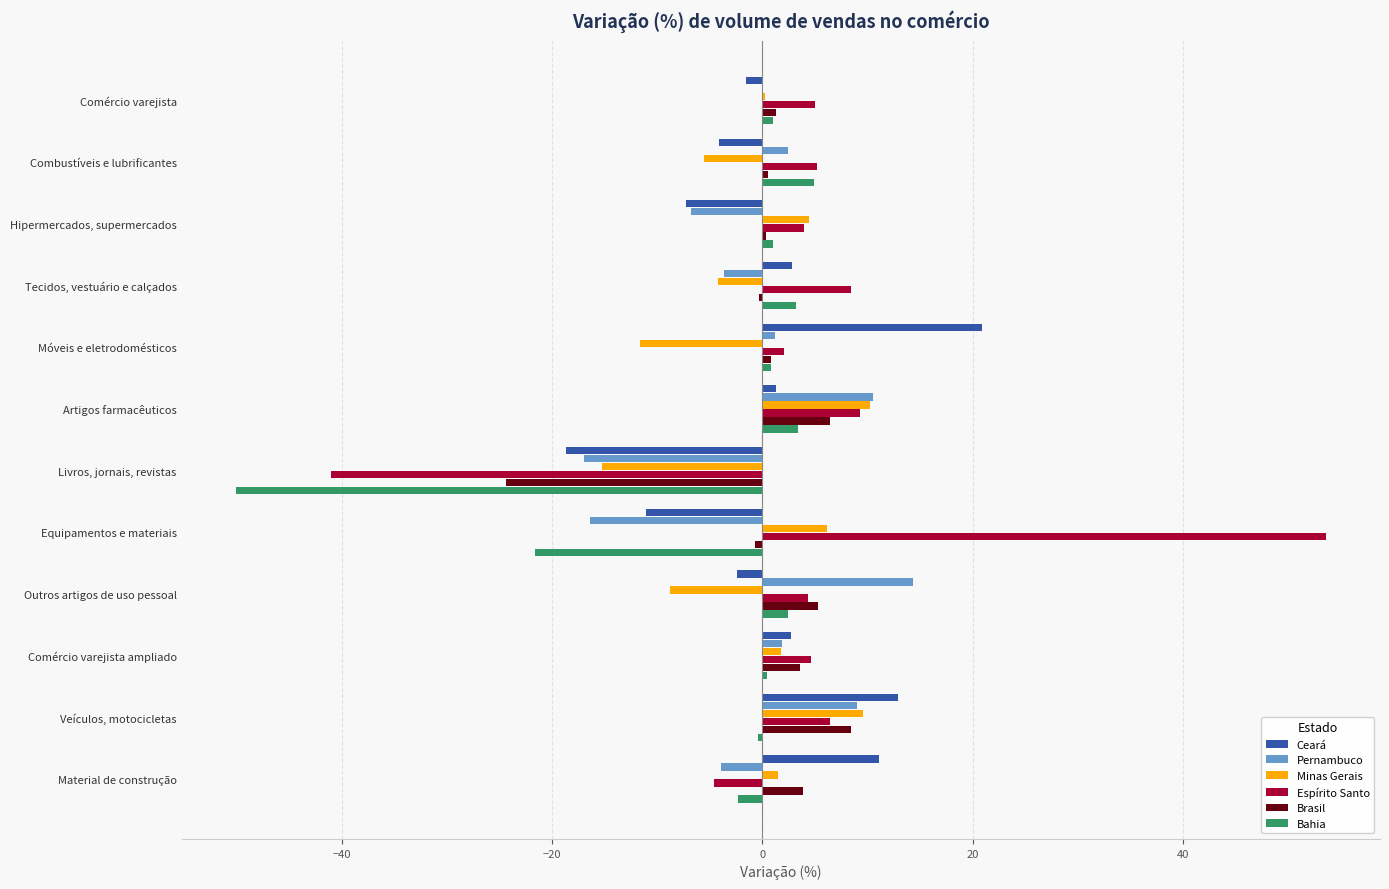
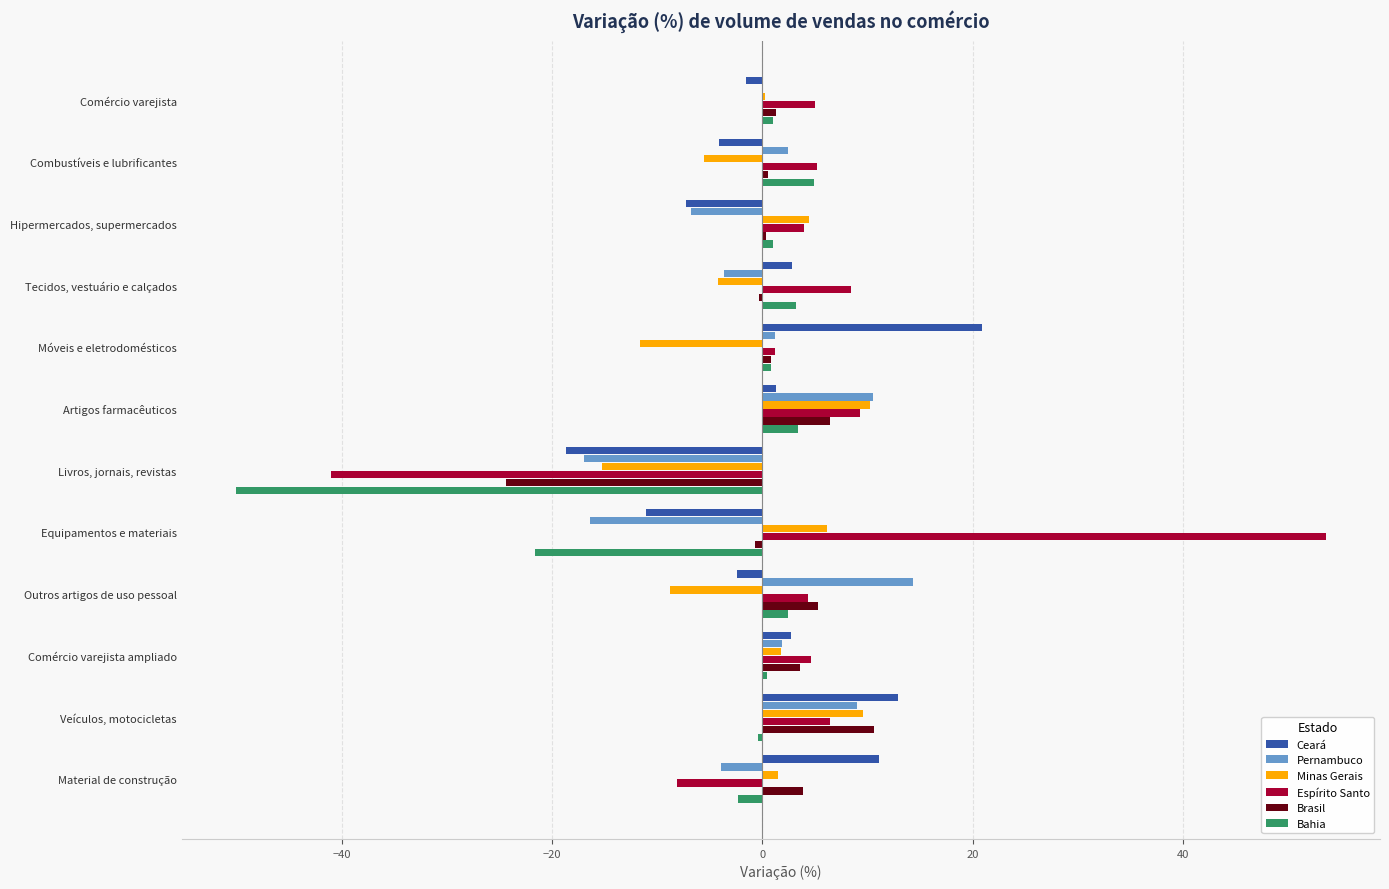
Espírito Santo, Móveis e eletrodomésticos: 2.1 -> 1.2
Brasil, Veículos, motocicletas: 8.4 -> 10.6
Espírito Santo, Material de construção: -4.6 -> -8.1
